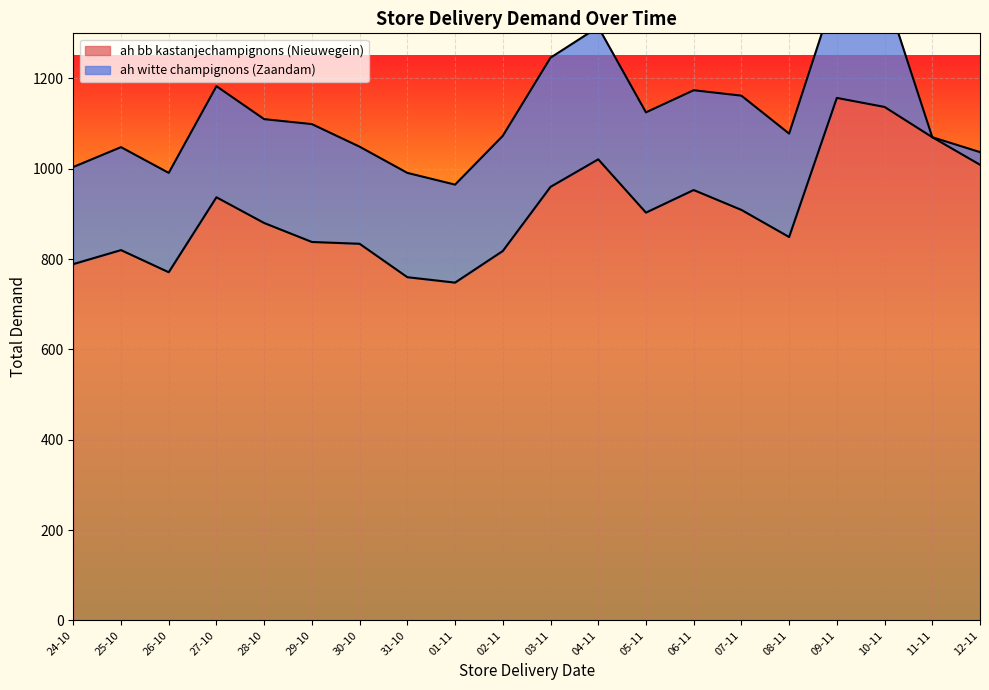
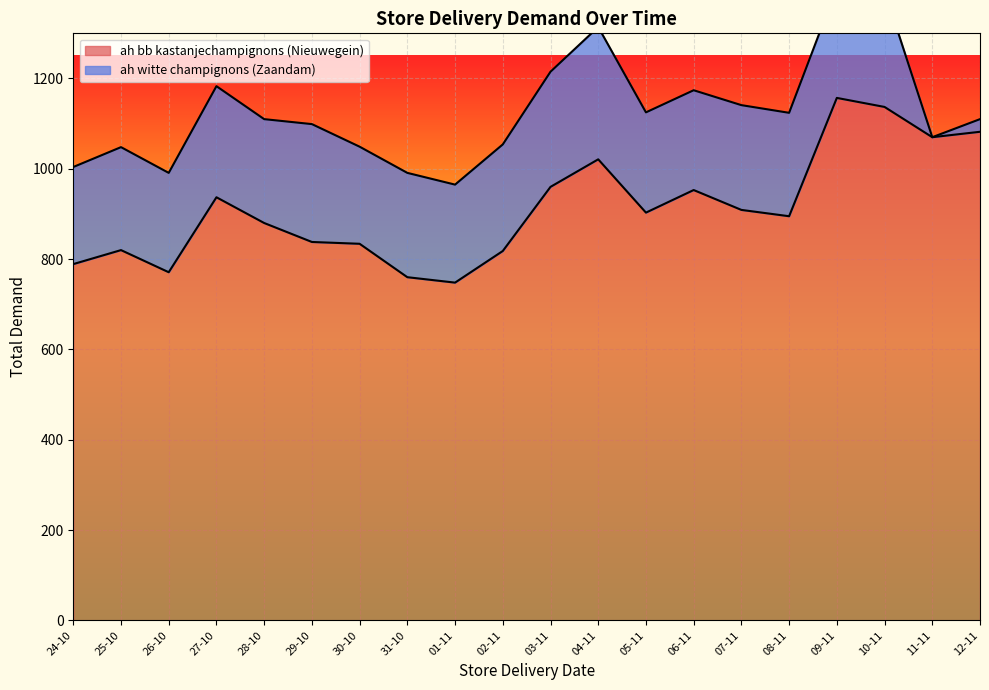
ah witte champignons (Zaandam), 02-11: 260 -> 240
ah witte champignons (Zaandam), 03-11: 290 -> 260
ah witte champignons (Zaandam), 07-11: 250 -> 230
ah bb kastanjechampignons (Nieuwegein), 08-11: 850 -> 900
ah bb kastanjechampignons (Nieuwegein), 12-11: 1010 -> 1080
